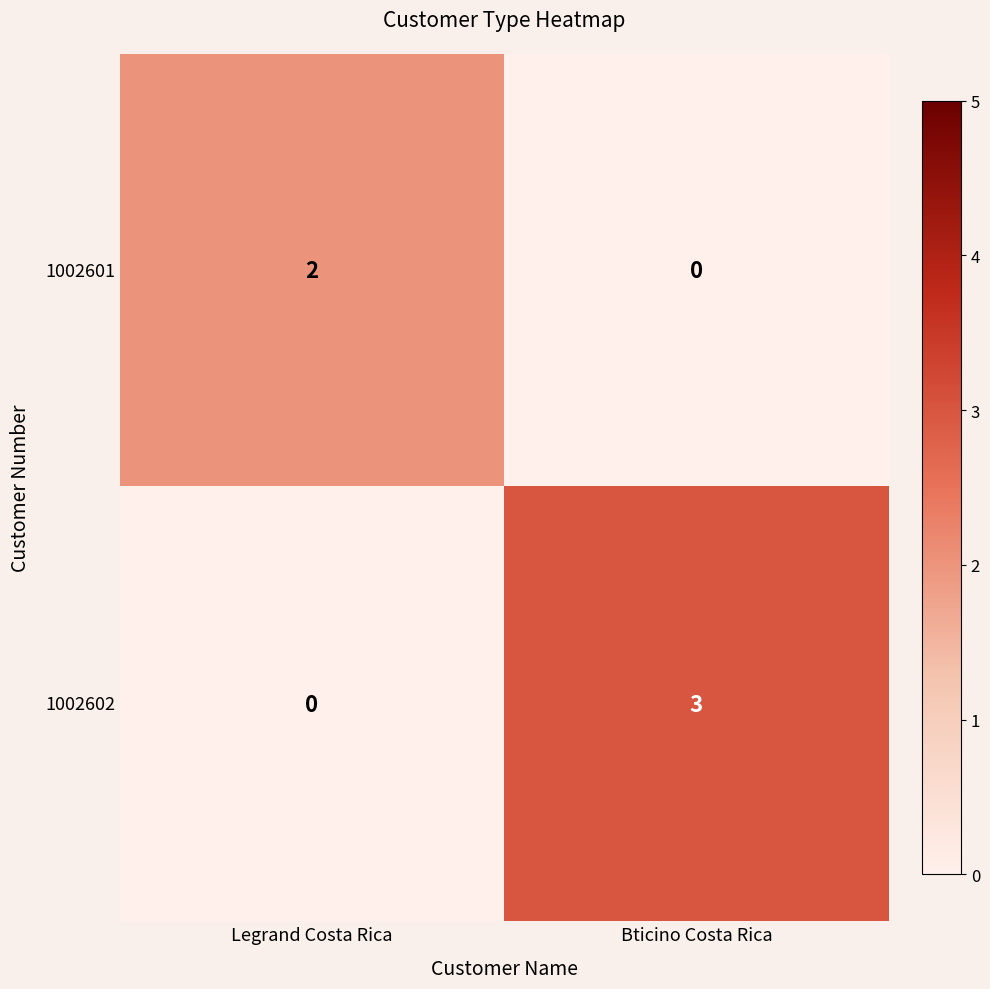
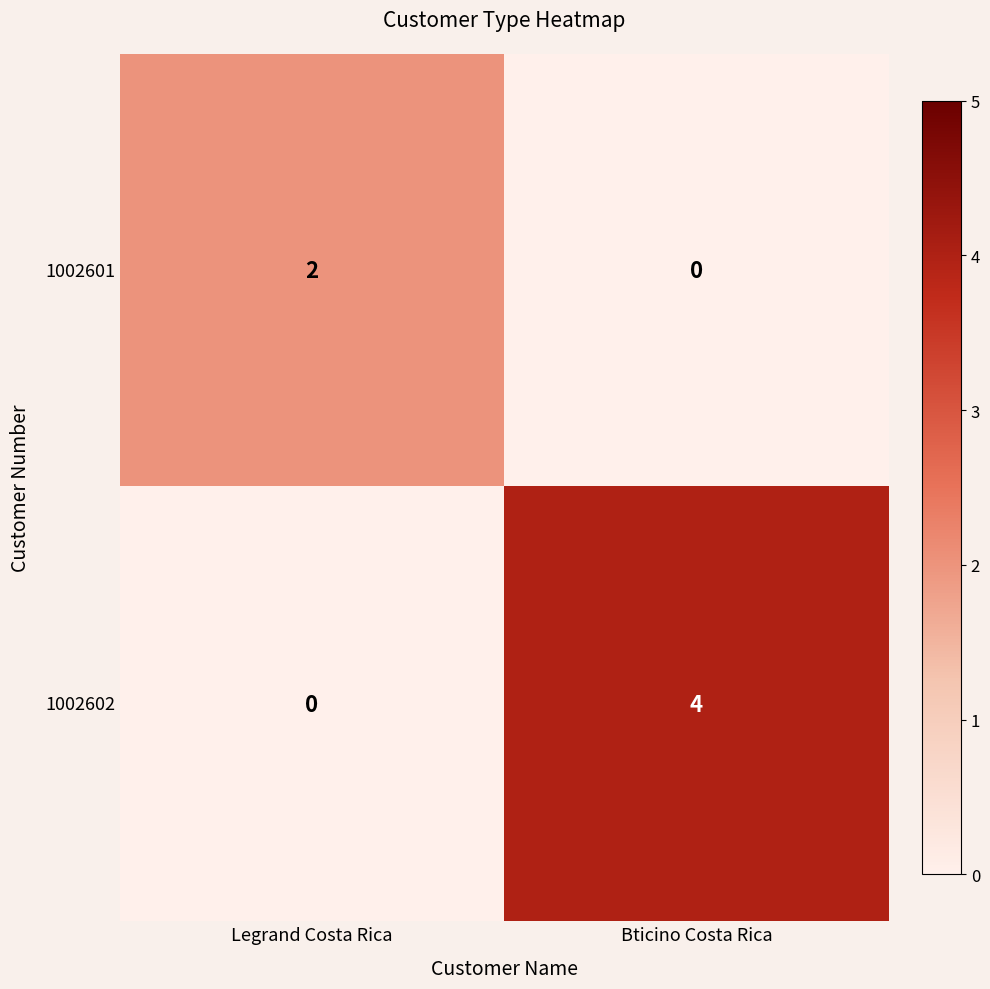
1002602, Bticino Costa Rica: 3 -> 4
